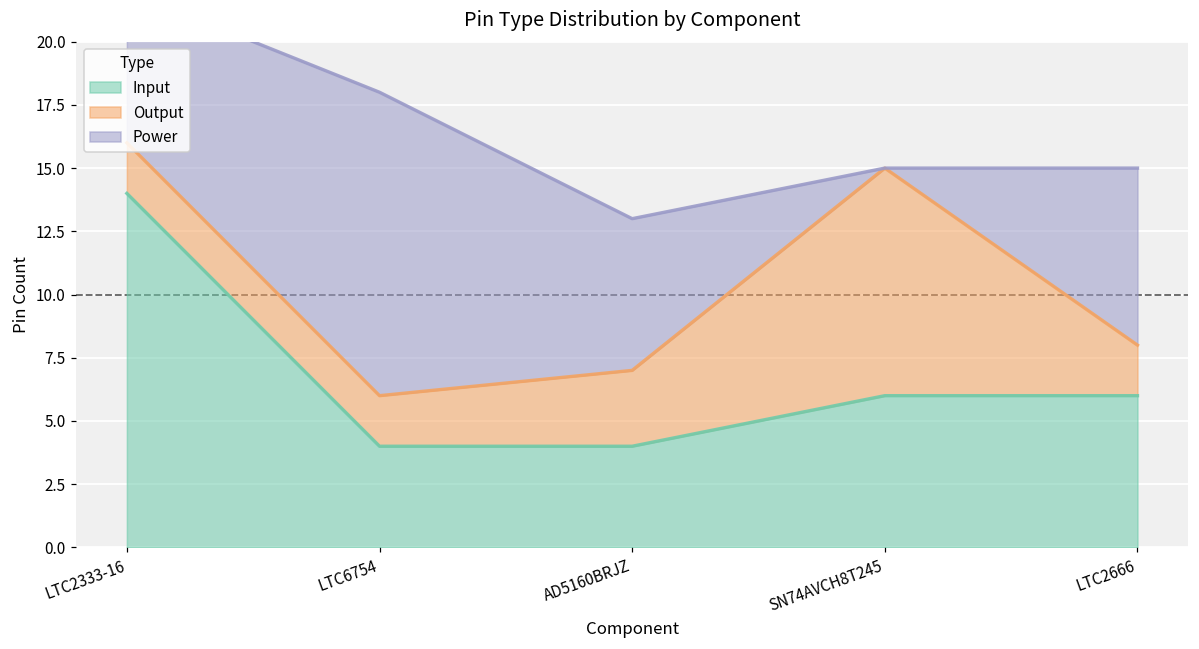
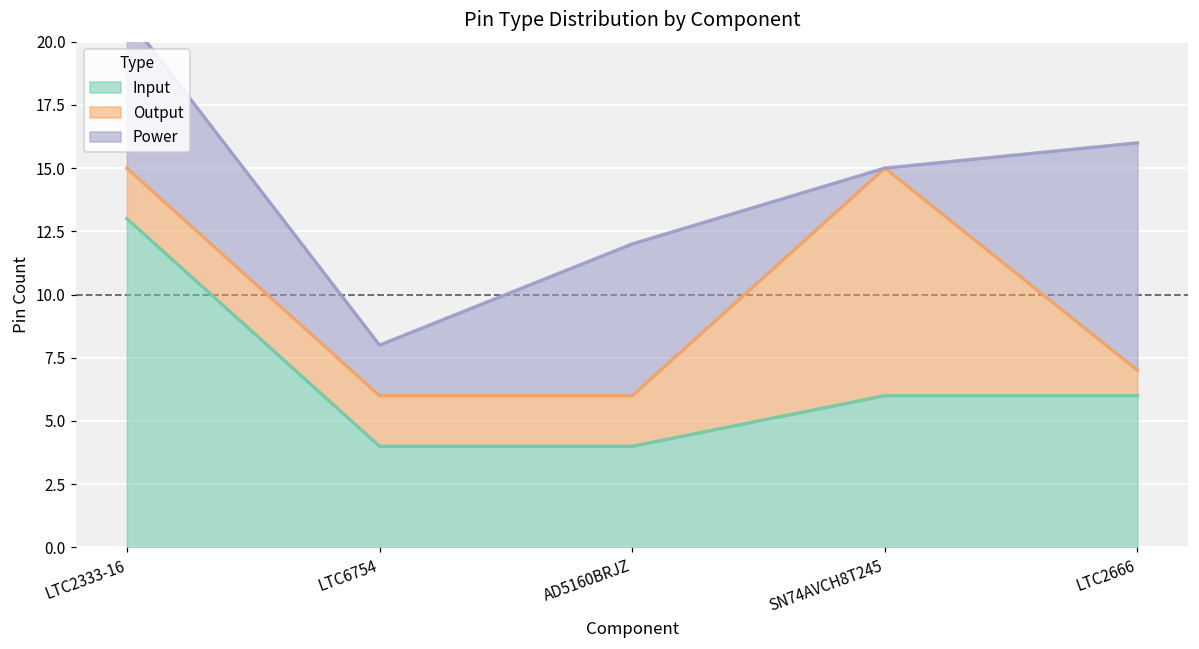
Input, LTC2333-16: 14 -> 13
Power, LTC6754: 12 -> 2
Output, AD5160BRJZ: 3 -> 2
Output, LTC2666: 2 -> 1
Power, LTC2666: 7 -> 9
